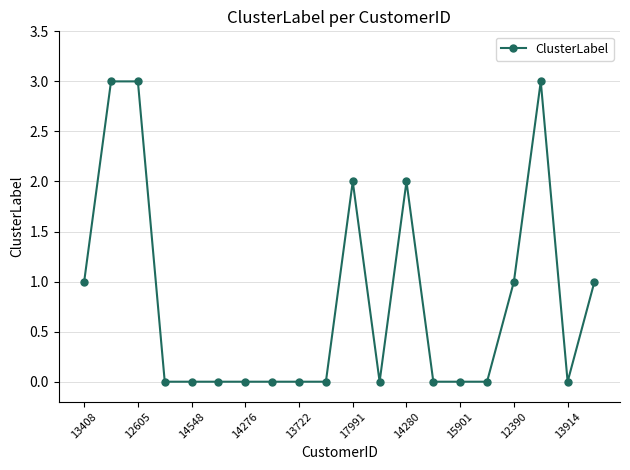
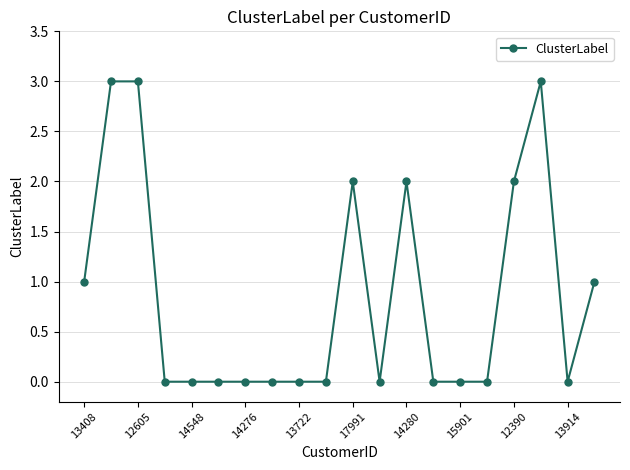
12390: 1 -> 2
